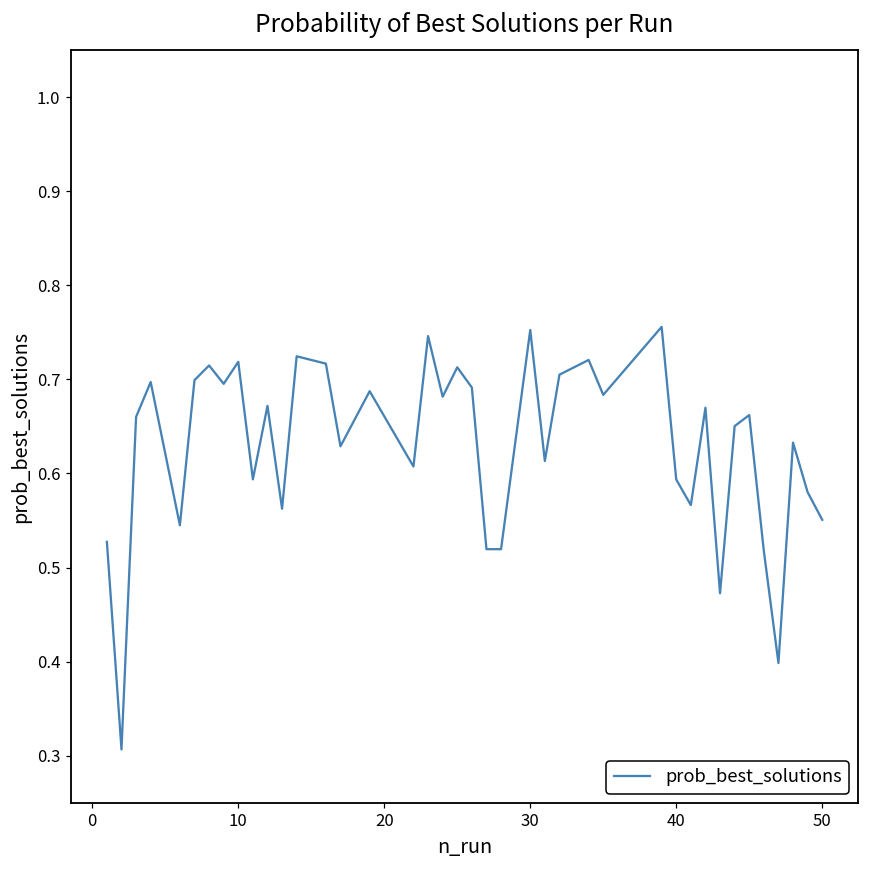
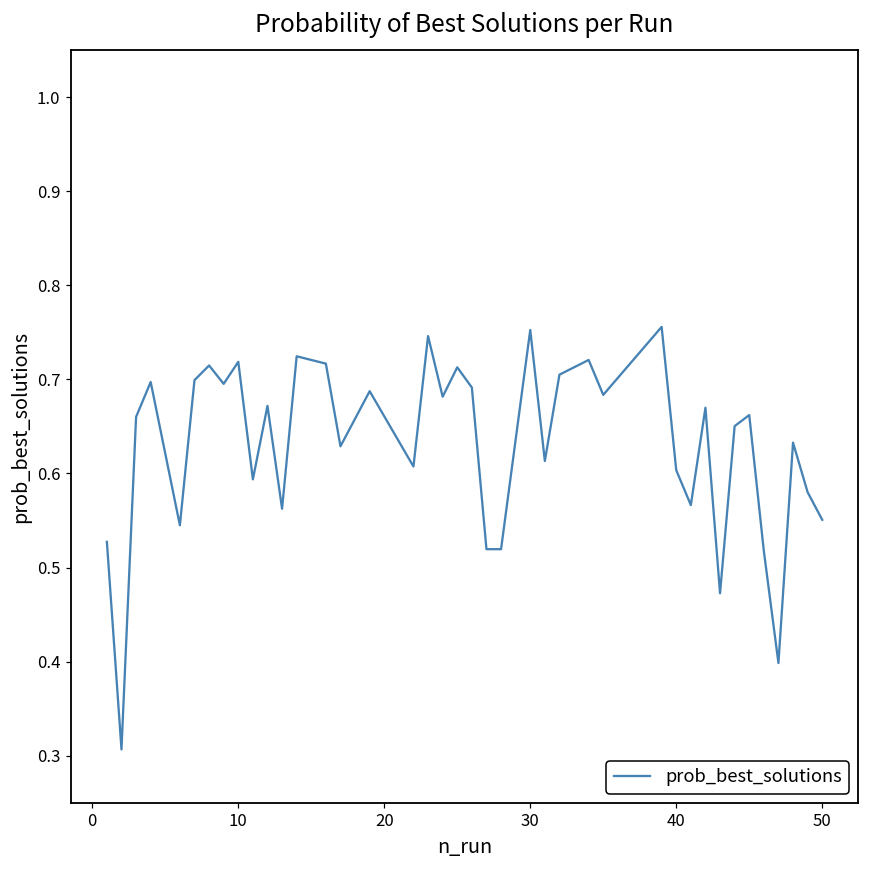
40: 0.59 -> 0.60
